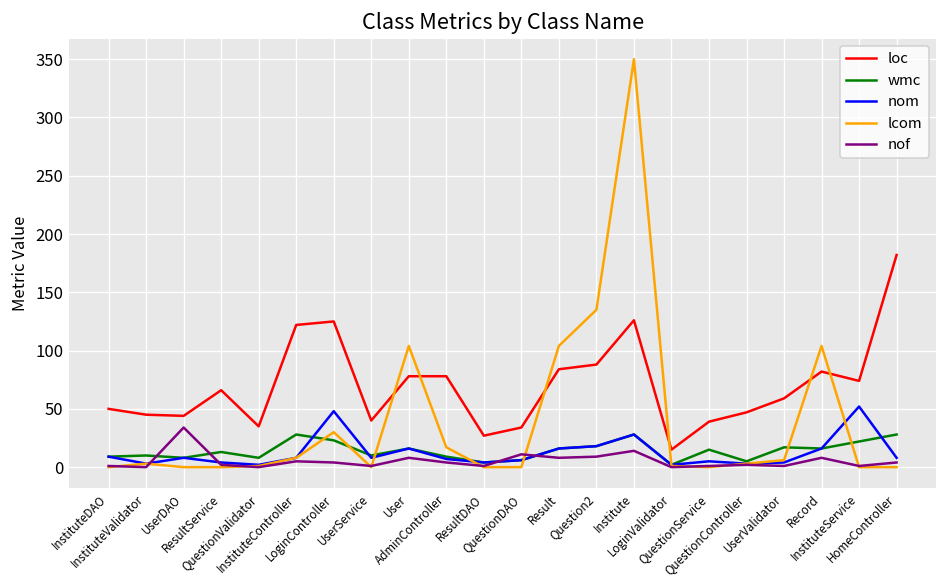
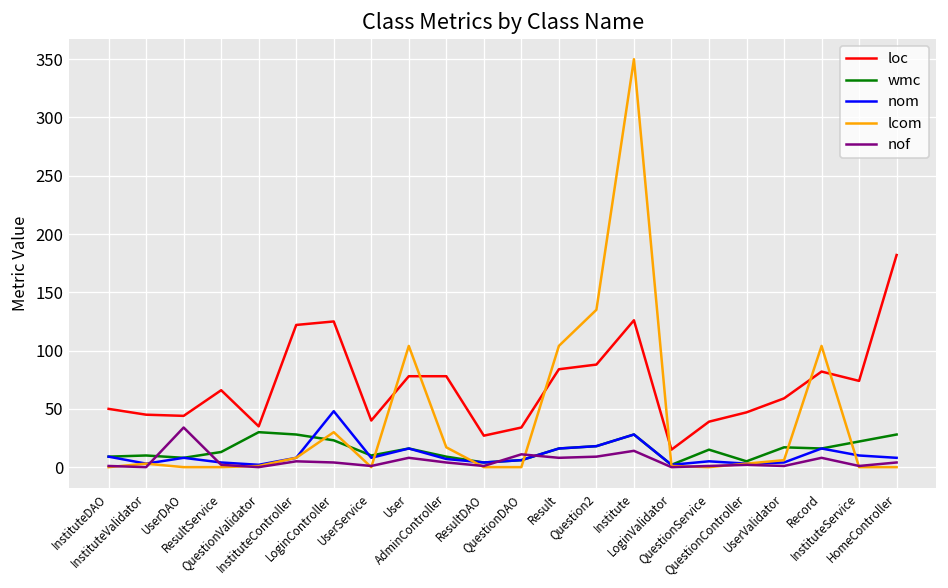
wmc, QuestionValidator: 10 -> 30
nom, InstituteService: 50 -> 10
